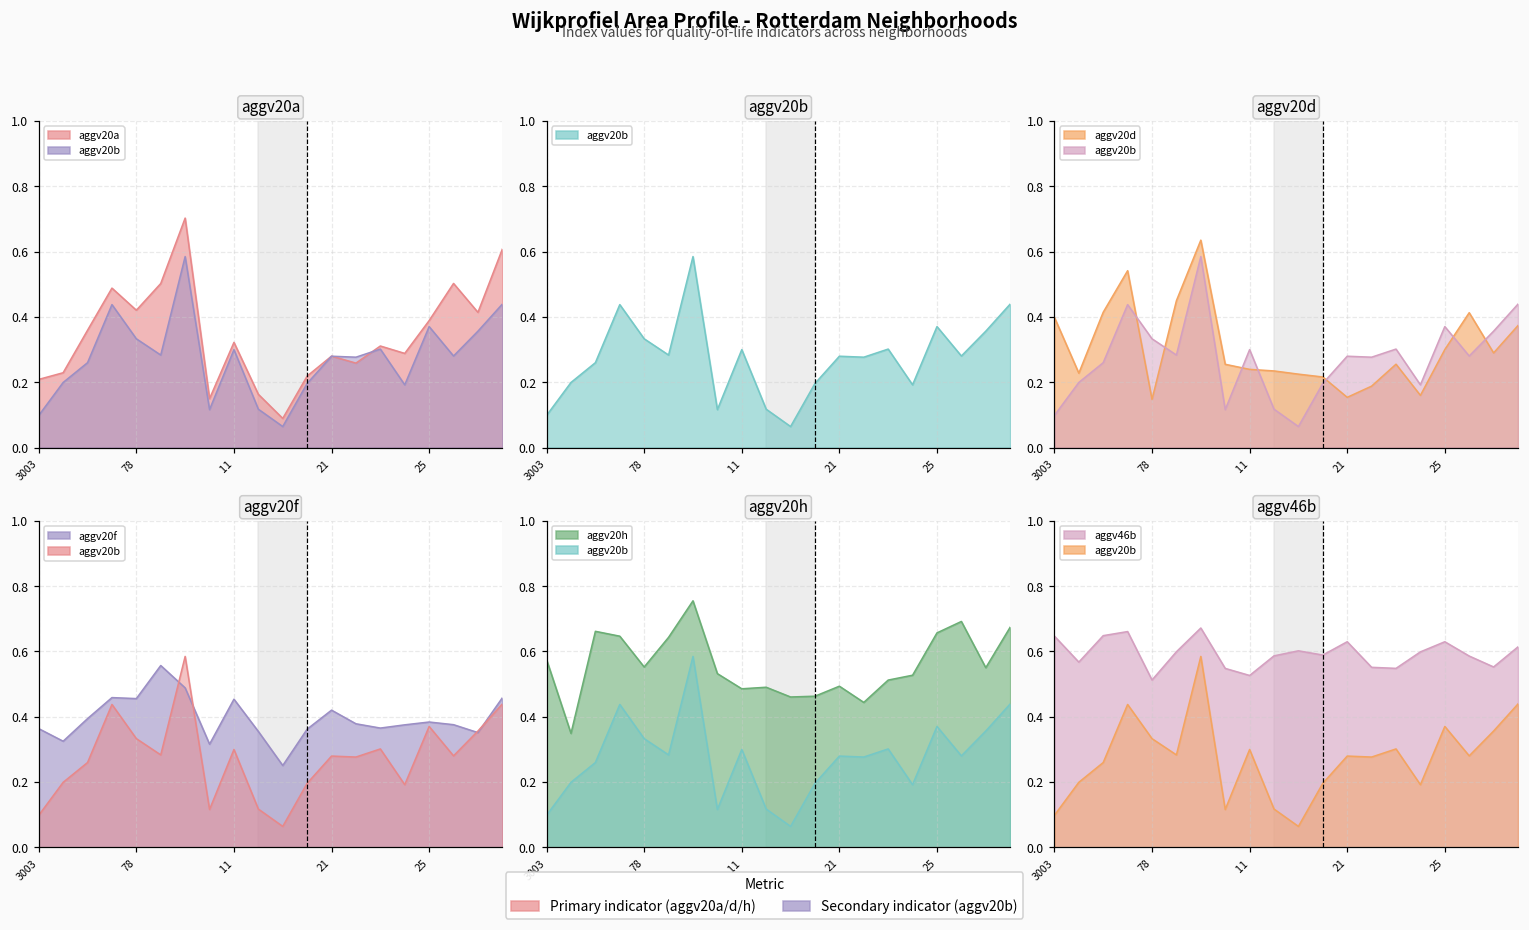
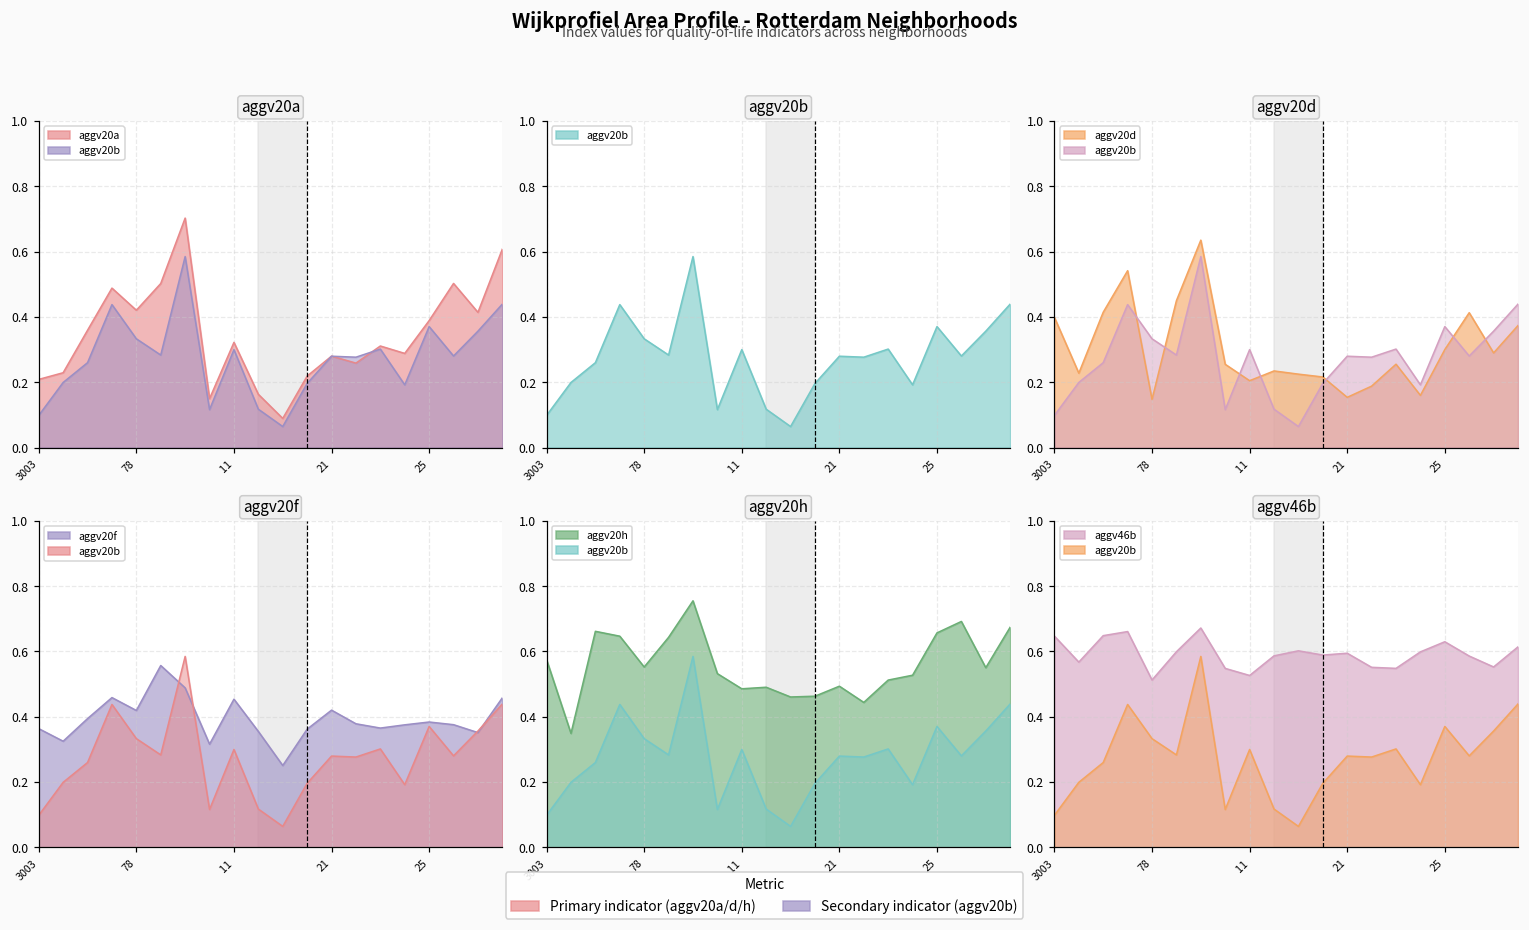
aggv20d, aggv20d, 11: 0.24 -> 0.20
aggv20f, aggv20f, 78: 0.46 -> 0.42
aggv46b, aggv46b, 21: 0.63 -> 0.59
